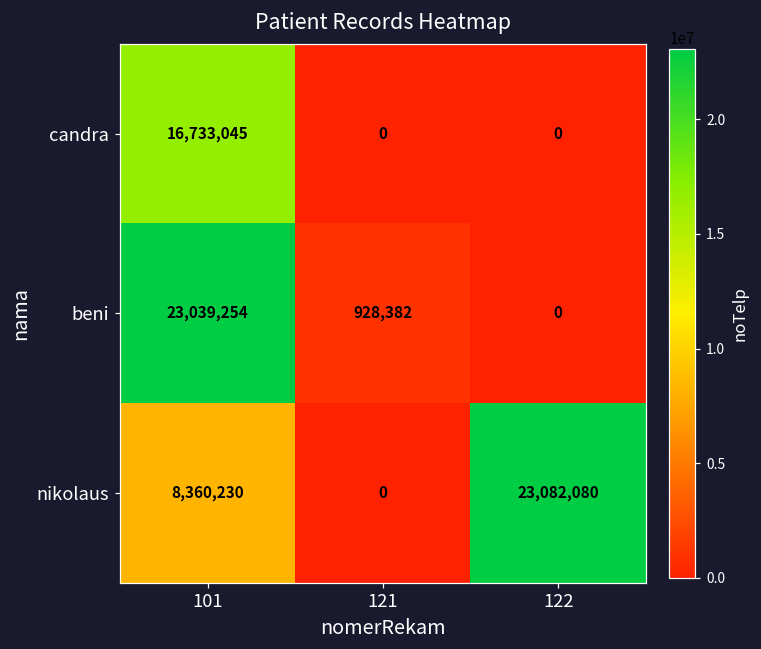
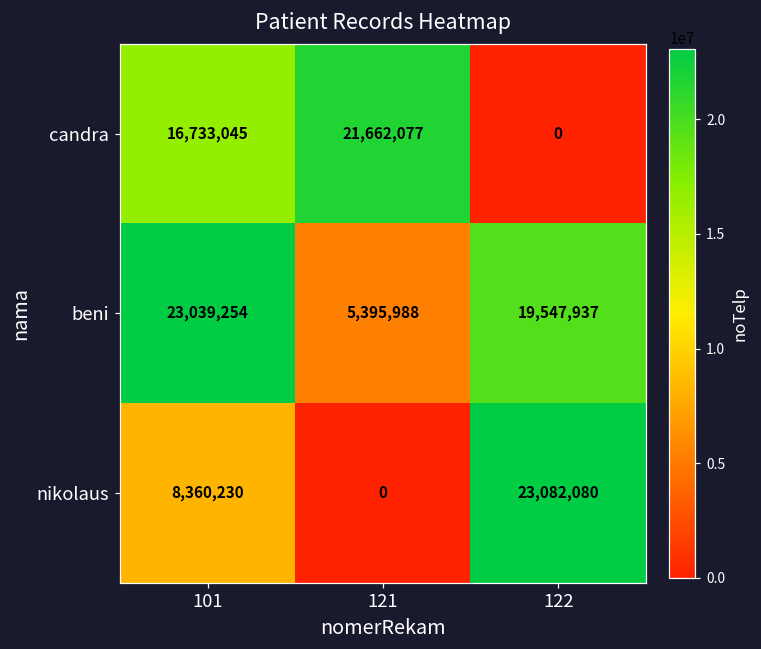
candra, 121: 0 -> 21,662,077
beni, 121: 928,382 -> 5,395,988
beni, 122: 0 -> 19,547,937
